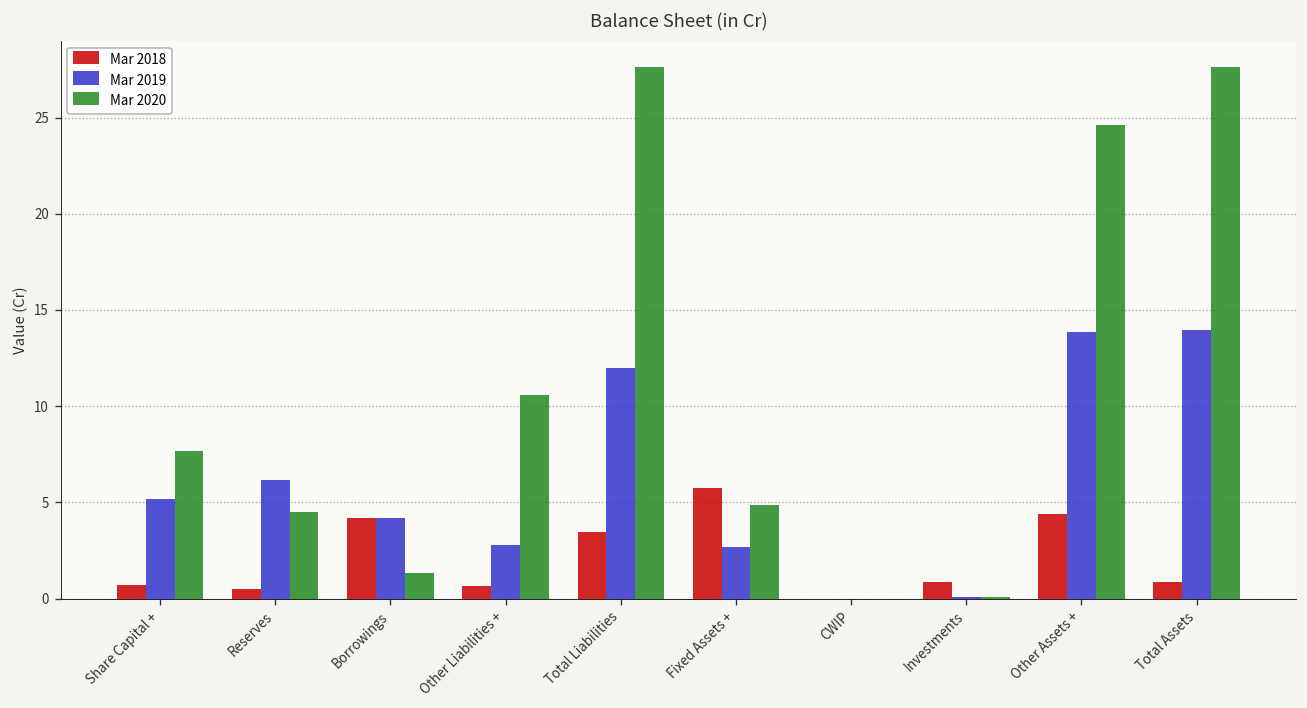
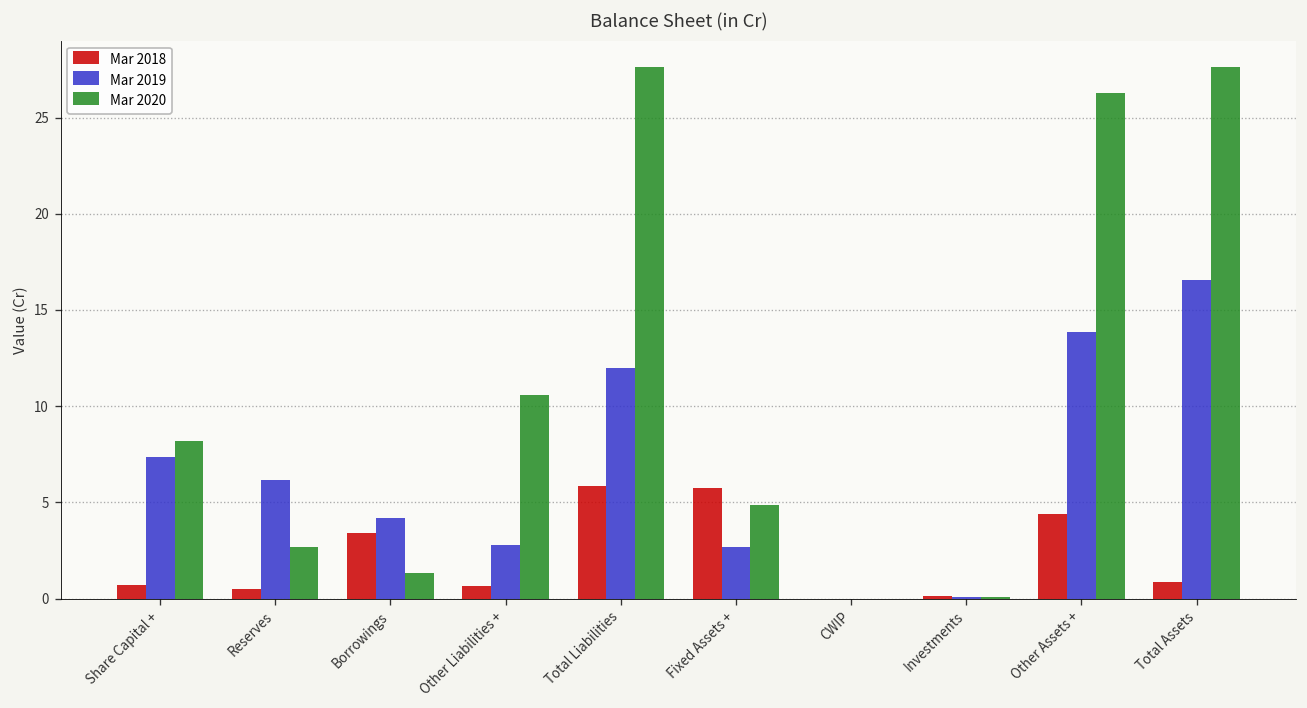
Mar 2019, Share Capital +: 5.2 -> 7.3
Mar 2020, Share Capital +: 7.7 -> 8.2
Mar 2020, Reserves: 4.5 -> 2.7
Mar 2018, Borrowings: 4.2 -> 3.4
Mar 2018, Total Liabilities: 3.4 -> 5.9
Mar 2018, Investments: 0.9 -> 0.1
Mar 2020, Other Assets +: 24.6 -> 26.3
Mar 2019, Total Assets: 14.0 -> 16.6
